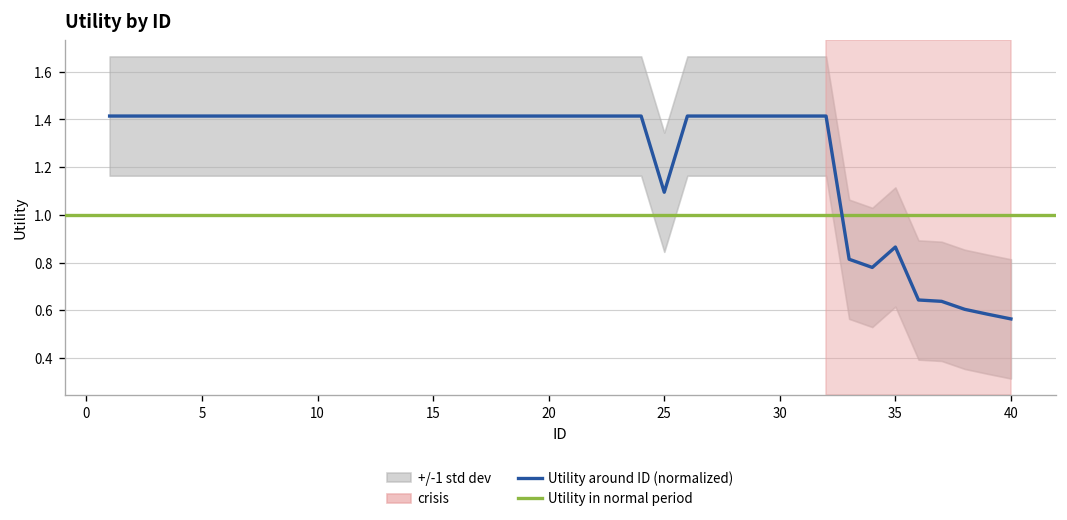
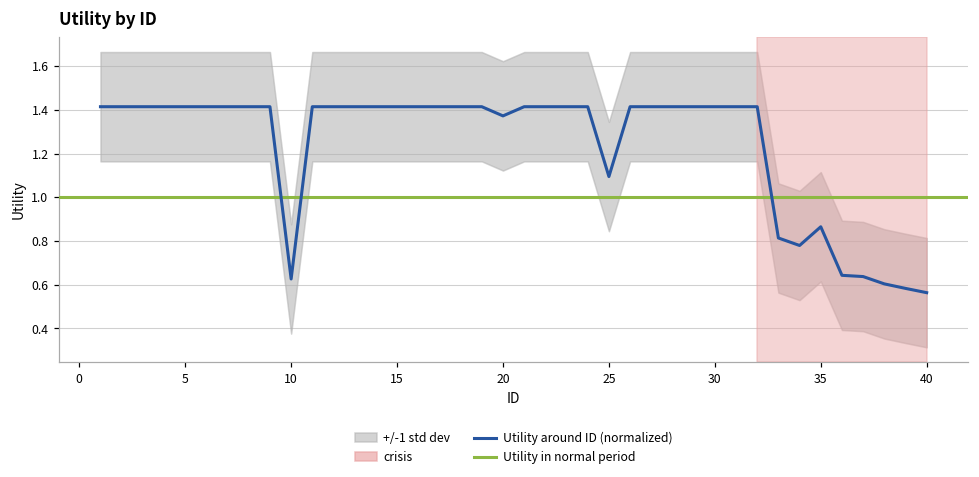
Utility around ID (normalized), 10: 1.41 -> 0.63
Utility around ID (normalized), 20: 1.41 -> 1.37
